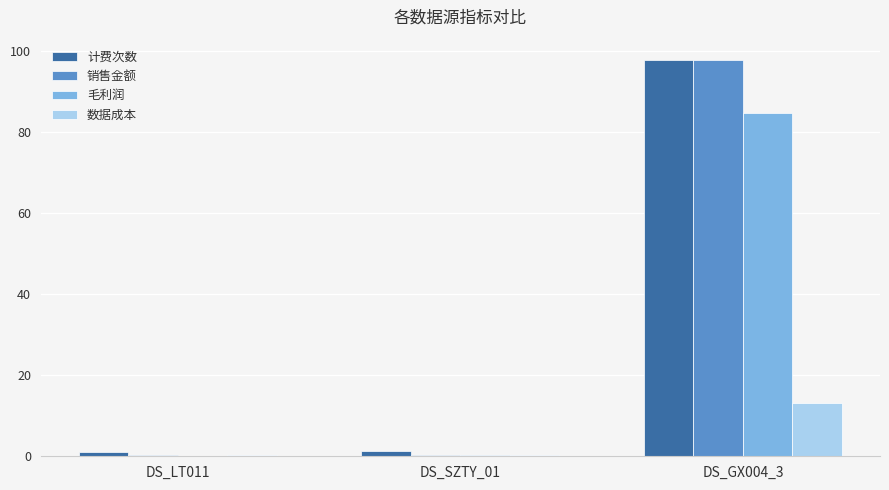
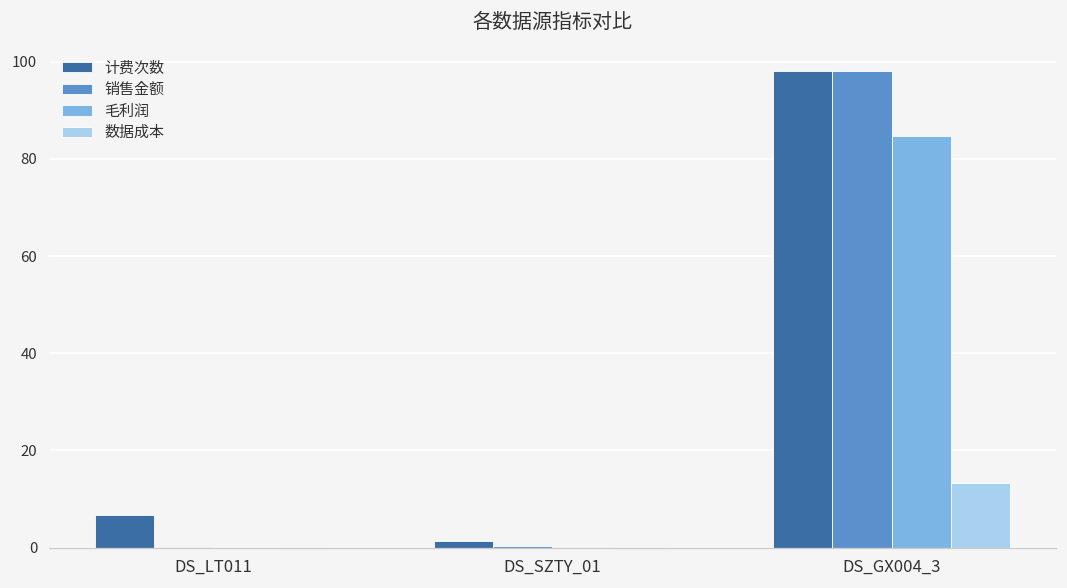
计费次数, DS_LT011: 1 -> 7
